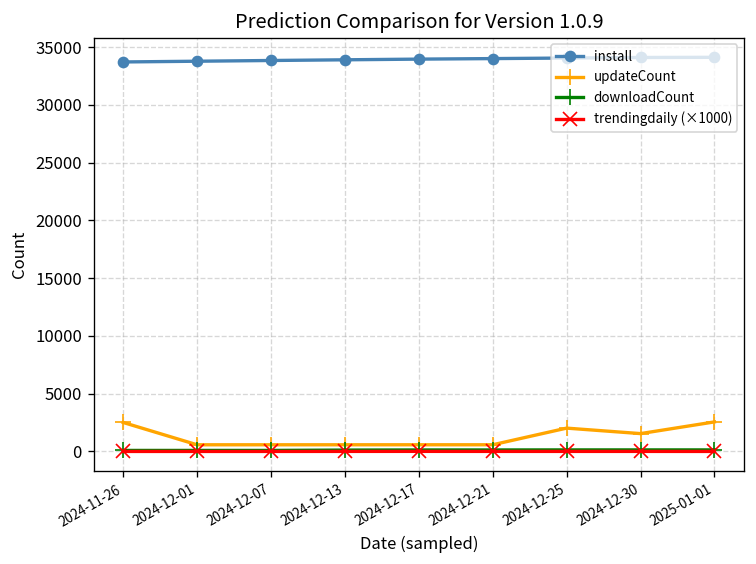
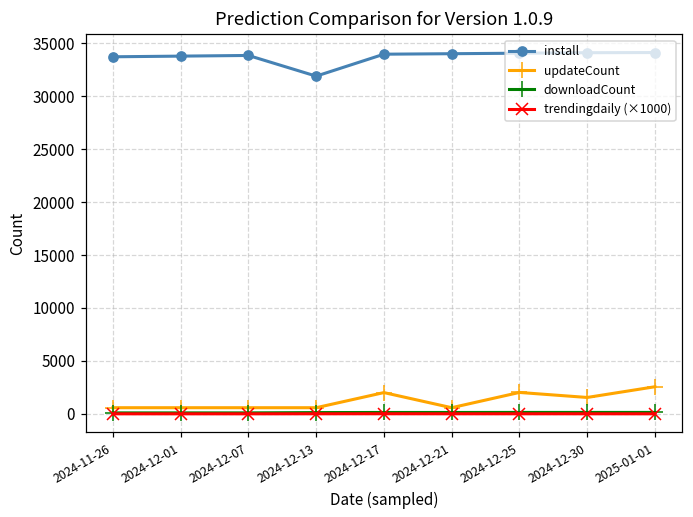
updateCount, 2024-11-26: 3000 -> 1000
install, 2024-12-13: 34000 -> 32000
updateCount, 2024-12-17: 1000 -> 2000
